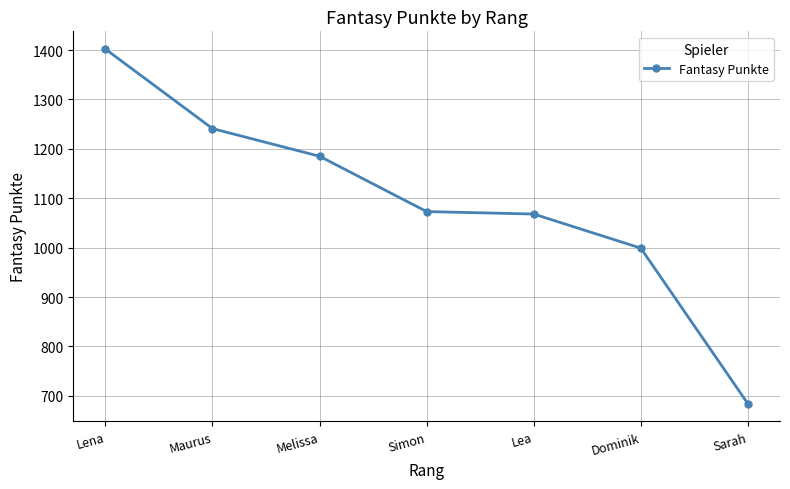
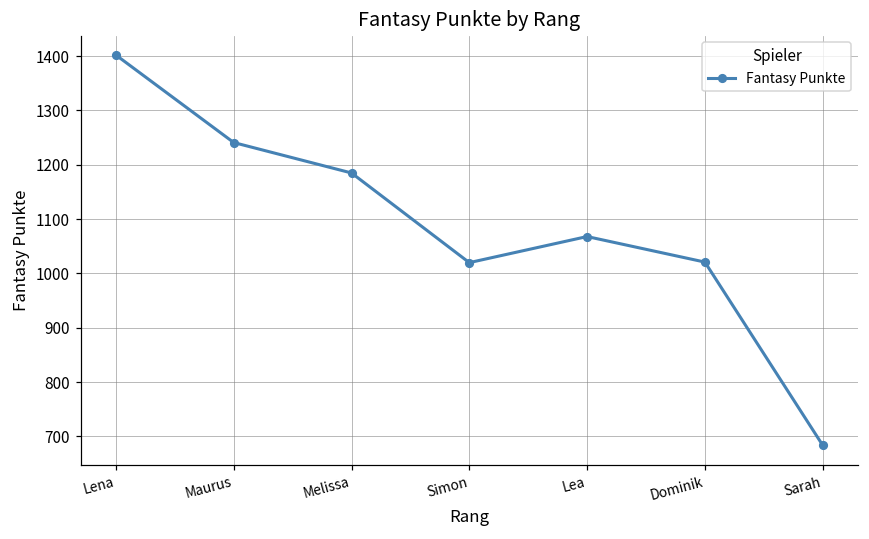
Simon: 1070 -> 1020
Dominik: 1000 -> 1020
